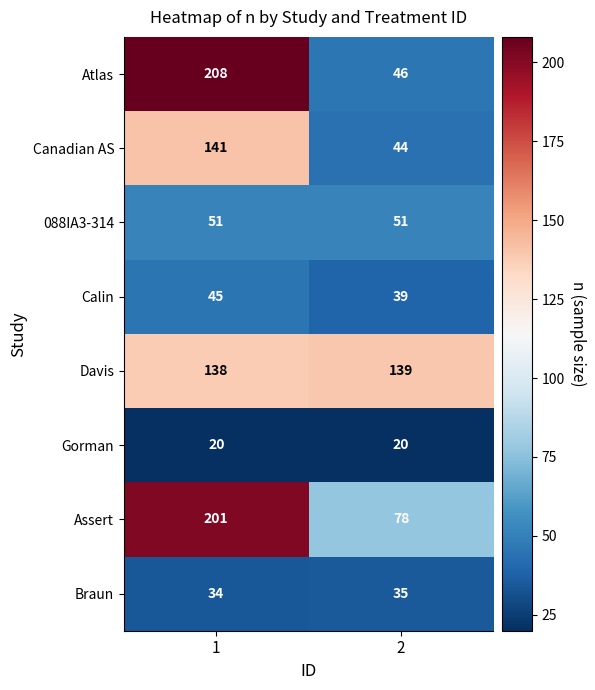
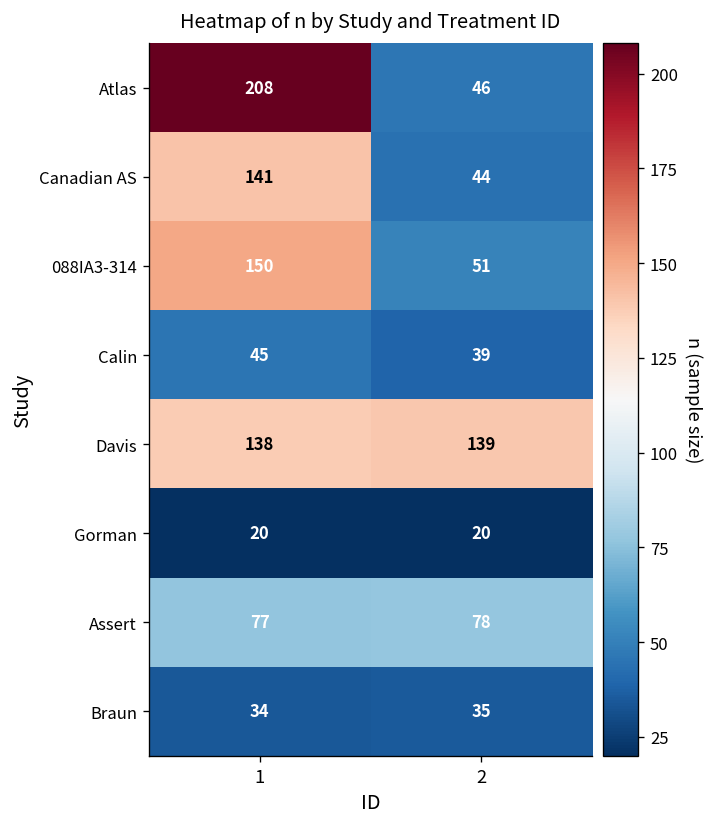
088IA3-314, 1: 51 -> 150
Assert, 1: 201 -> 77
